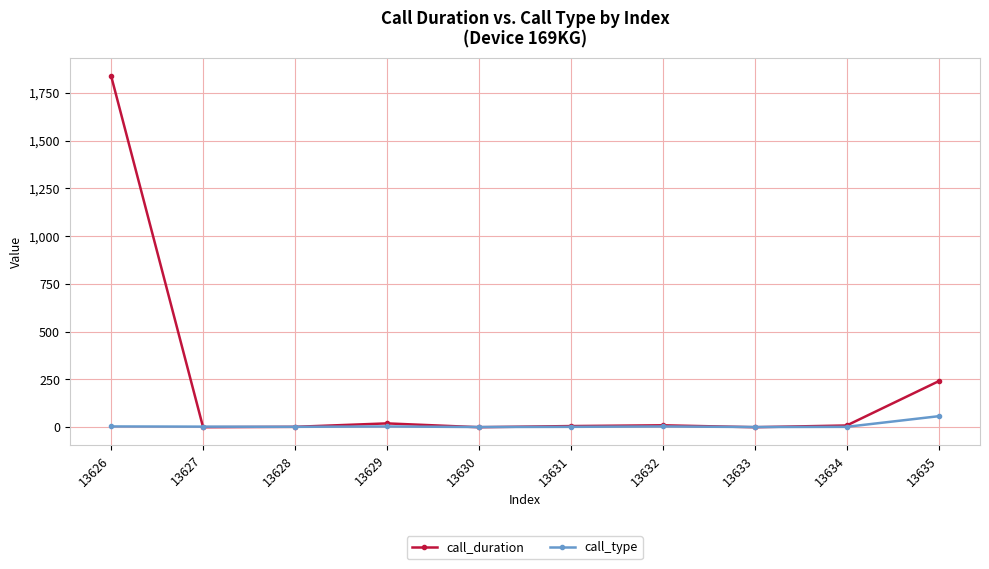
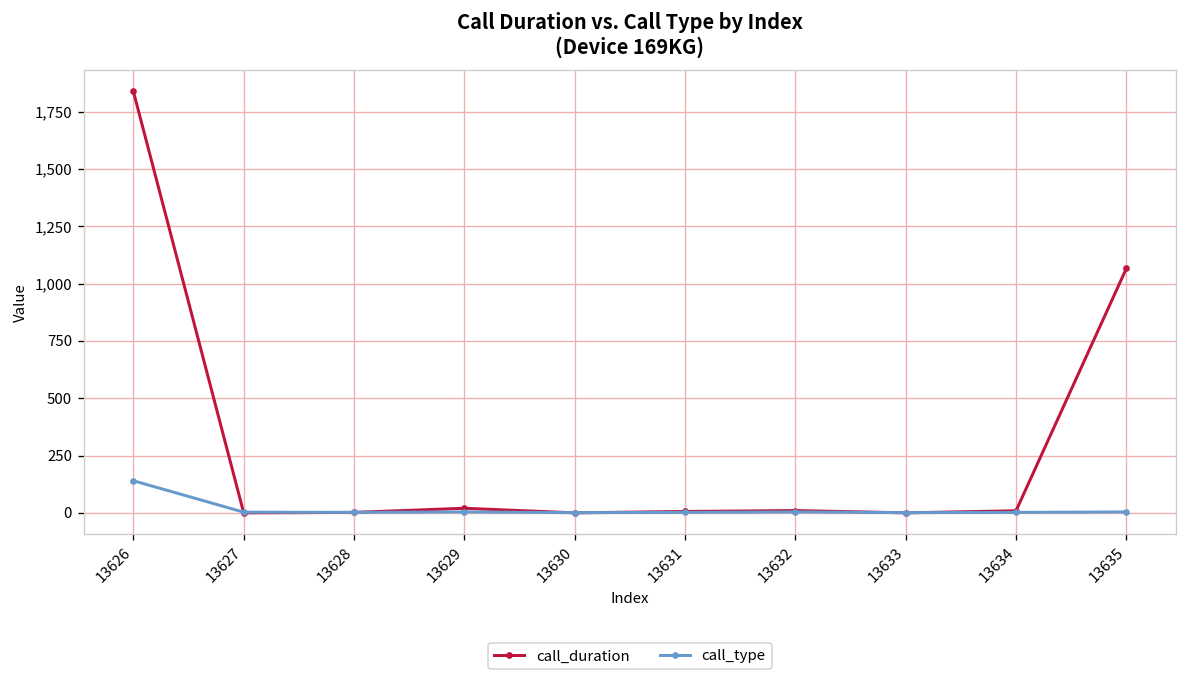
call_type, 13626: 0 -> 140
call_duration, 13635: 240 -> 1,070
call_type, 13635: 60 -> 0
